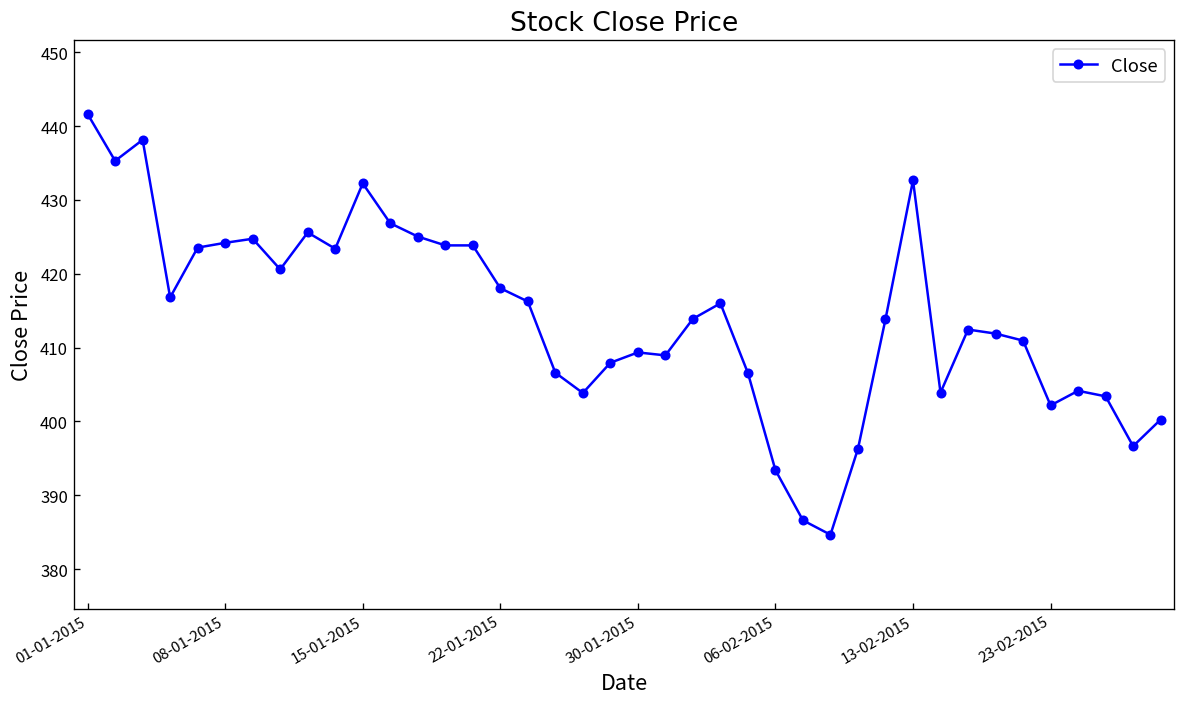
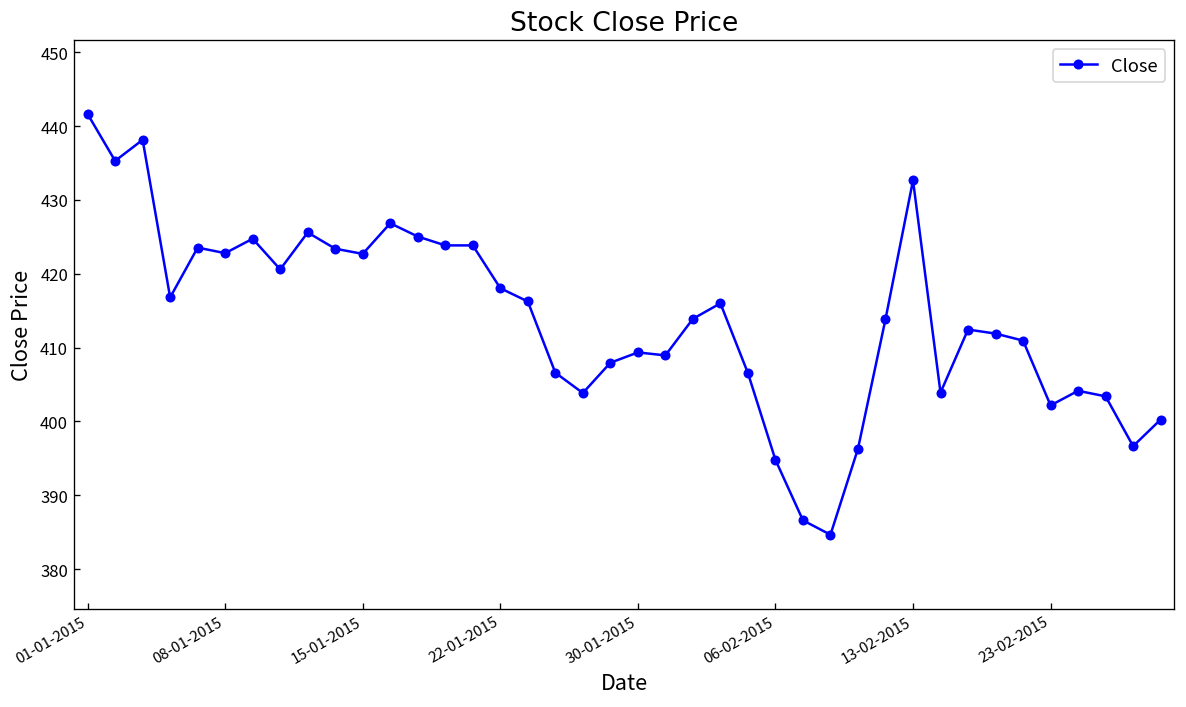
08-01-2015: 424 -> 423
15-01-2015: 432 -> 423
06-02-2015: 393 -> 395
